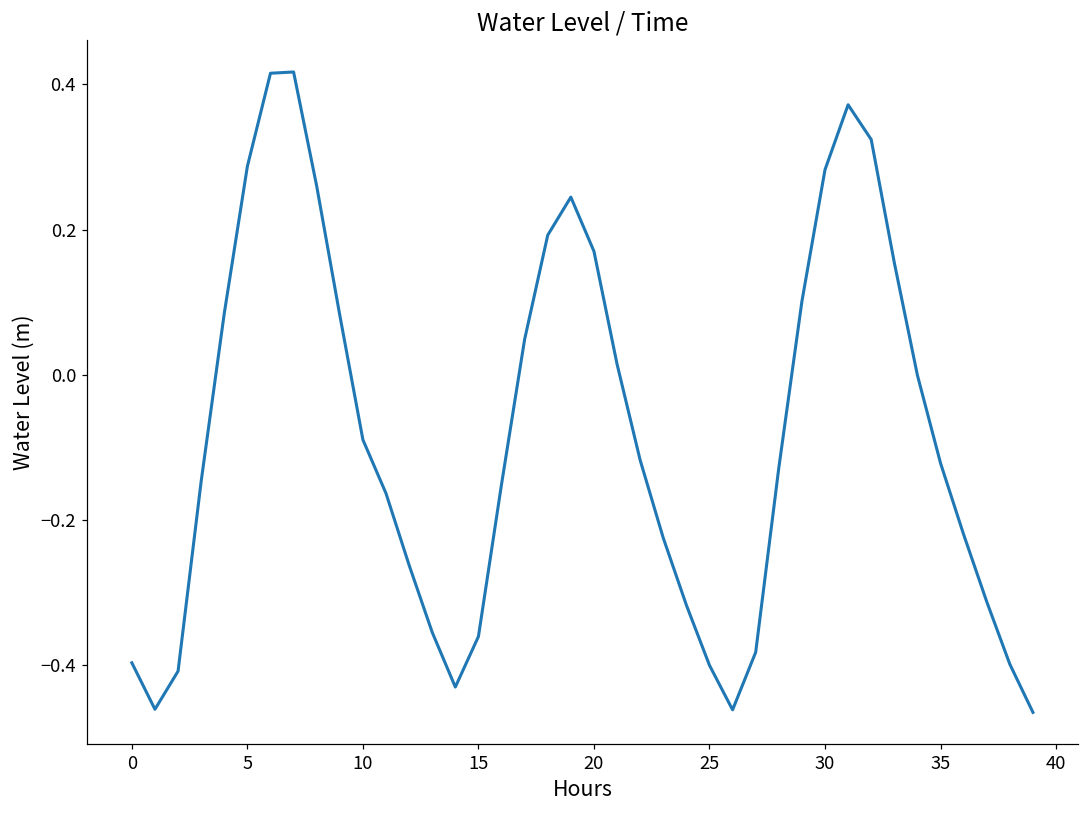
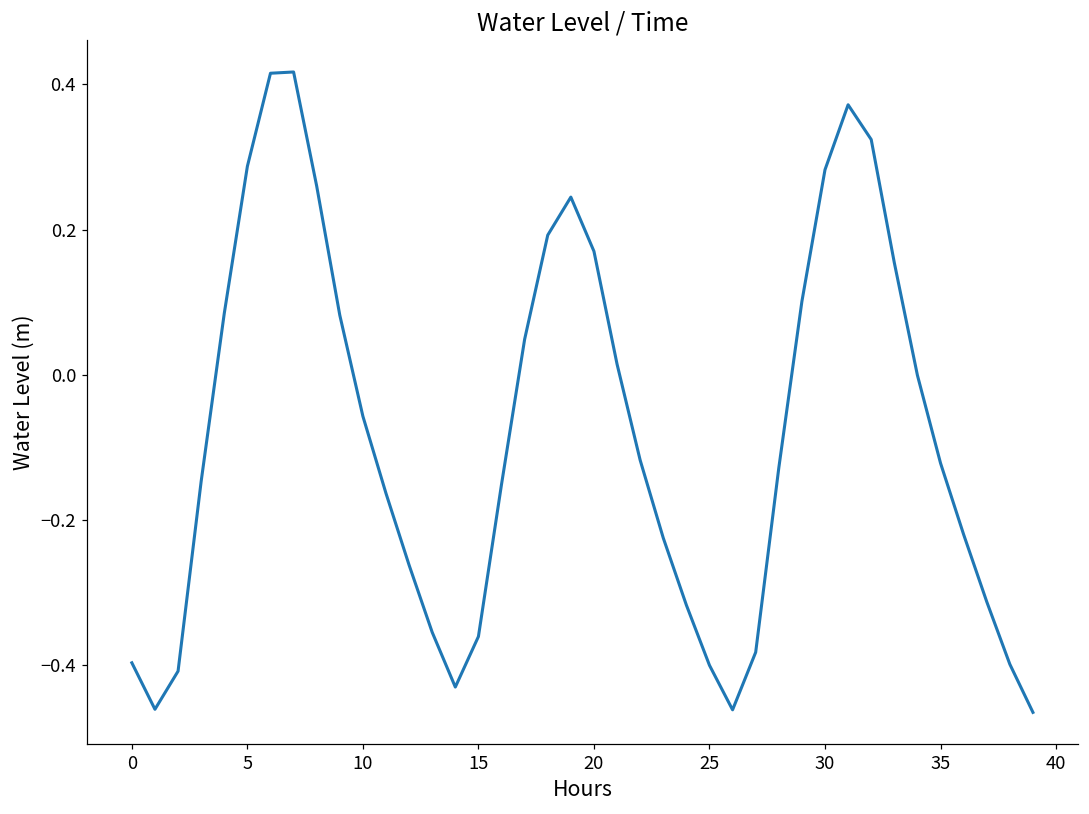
10: -0.09 -> -0.06
